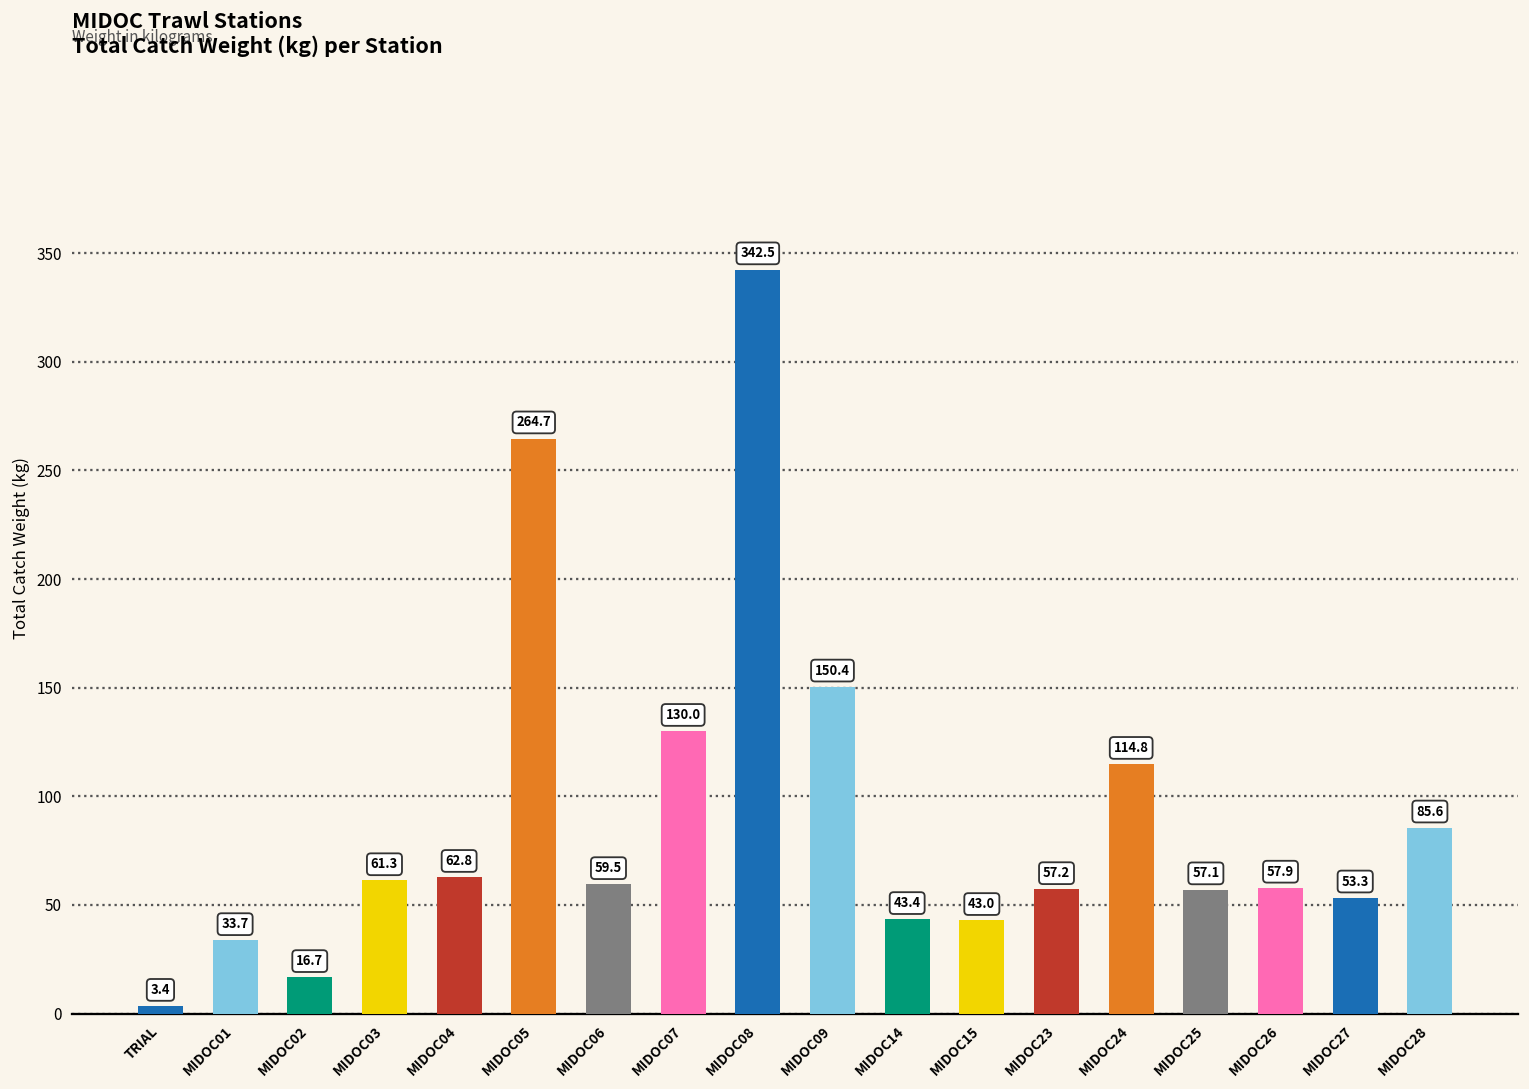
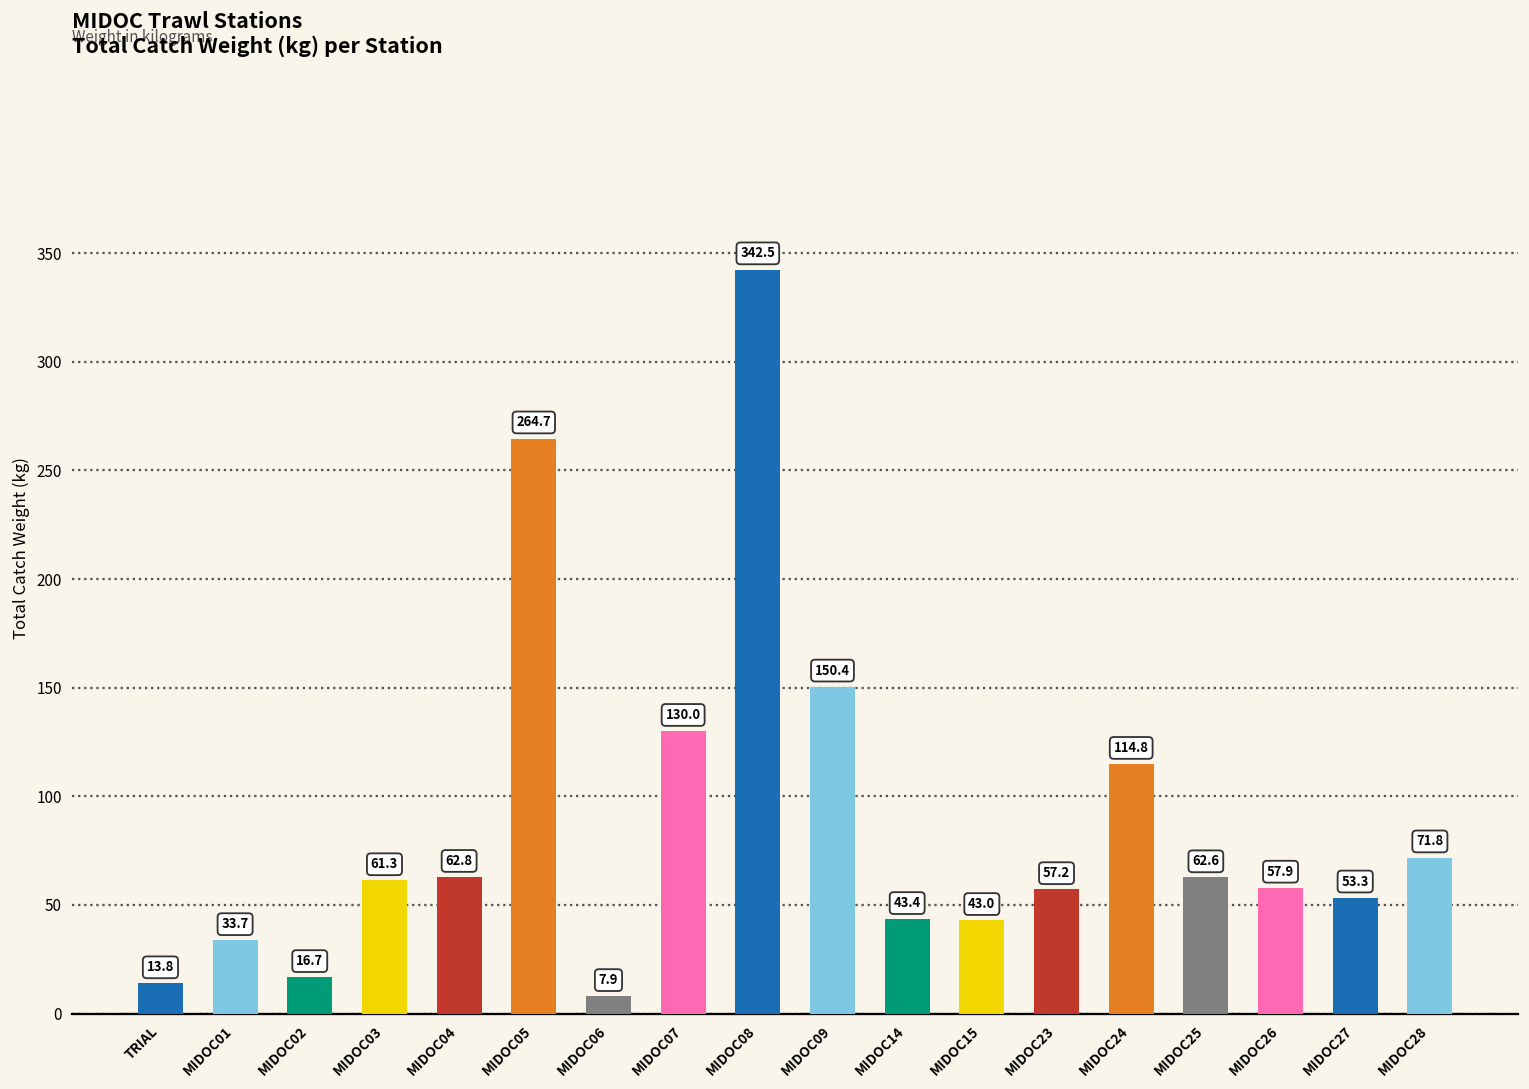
TRIAL: 3.4 -> 13.8
MIDOC06: 59.5 -> 7.9
MIDOC25: 57.1 -> 62.6
MIDOC28: 85.6 -> 71.8
